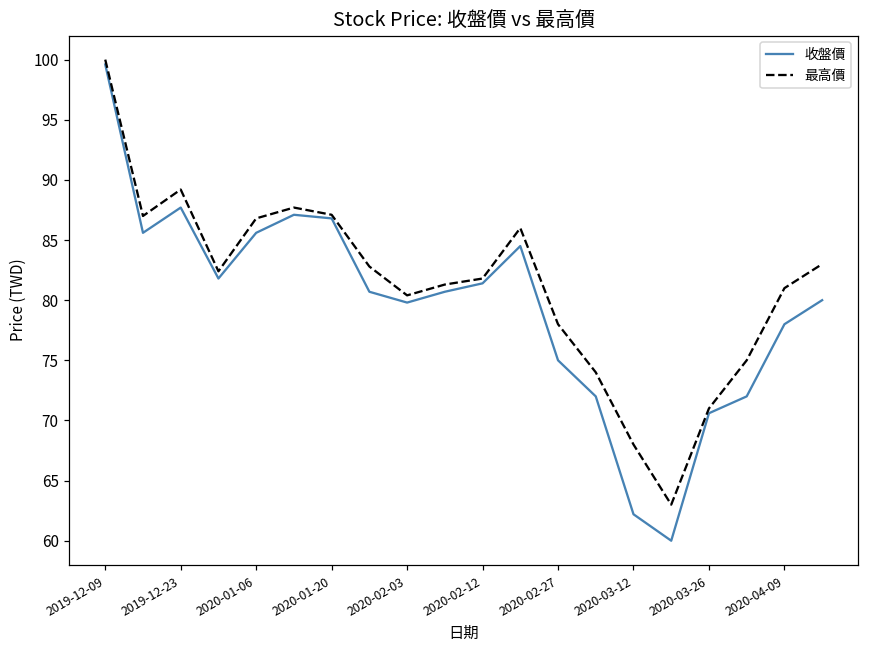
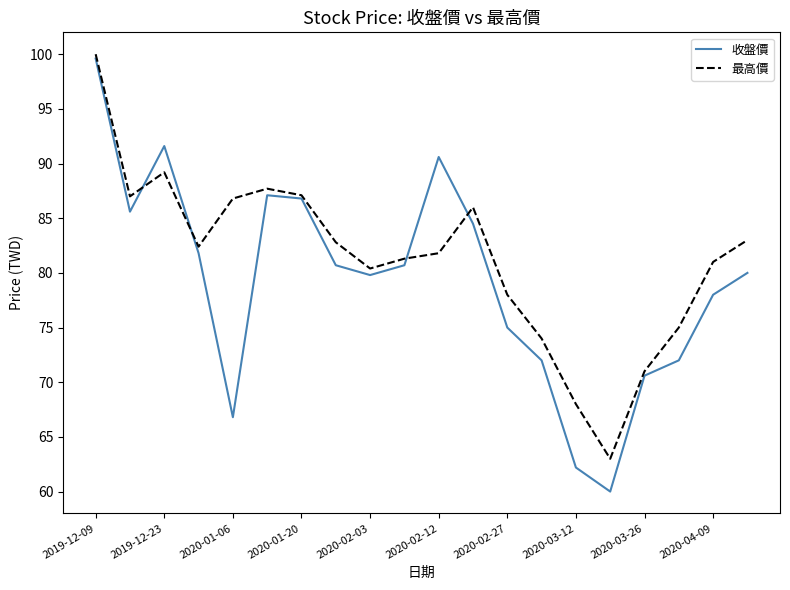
收盤價, 2019-12-23: 87.7 -> 91.6
收盤價, 2020-01-06: 85.6 -> 66.8
收盤價, 2020-02-12: 81.4 -> 90.6
